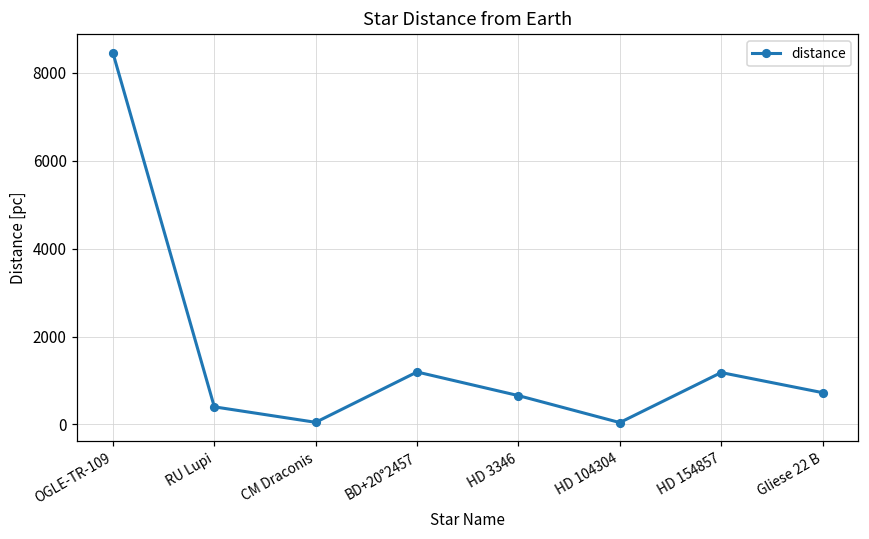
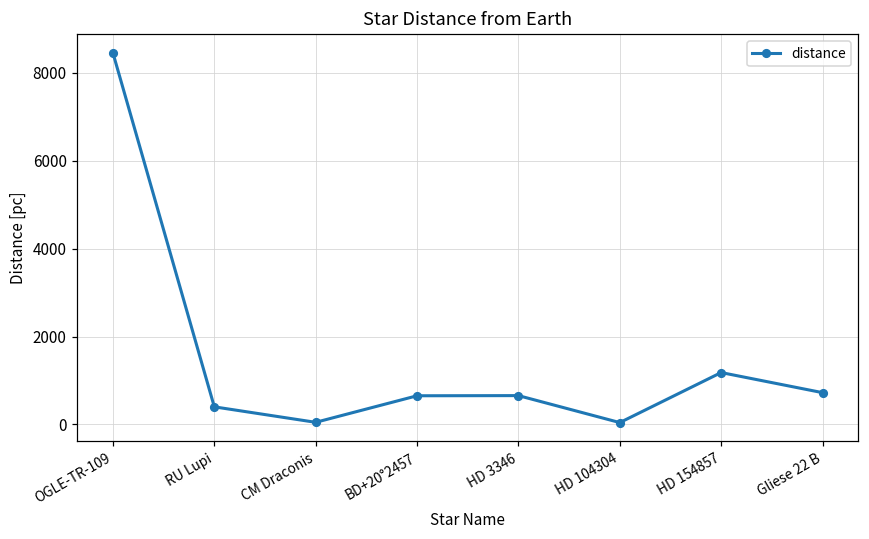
BD+20°2457: 1200 -> 700
